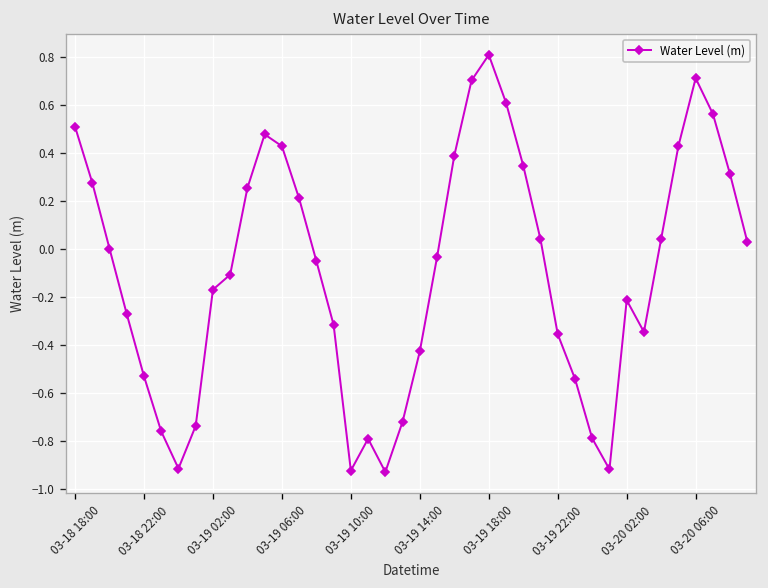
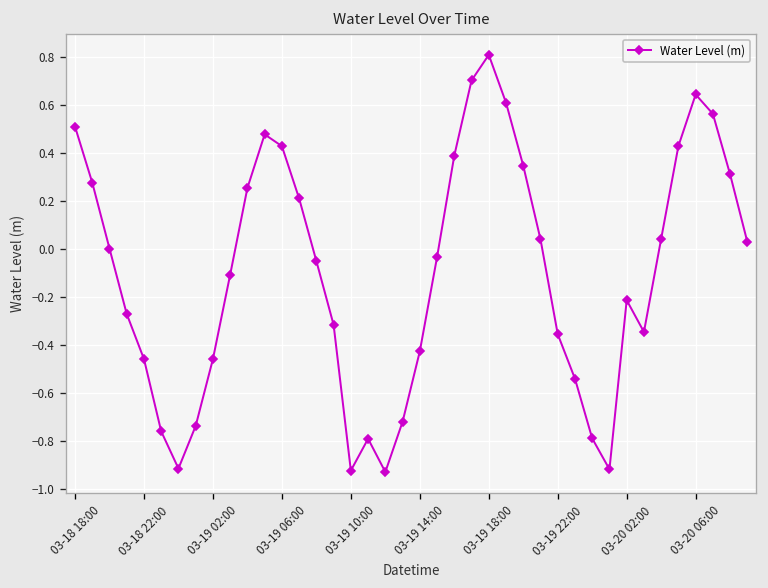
03-18 22:00: -0.53 -> -0.46
03-19 02:00: -0.17 -> -0.46
03-20 06:00: 0.71 -> 0.65
